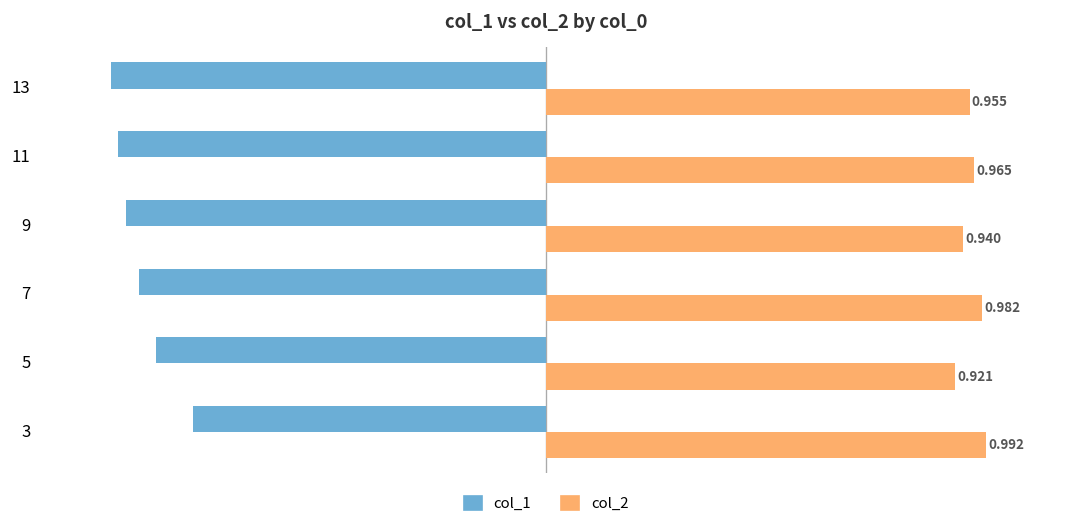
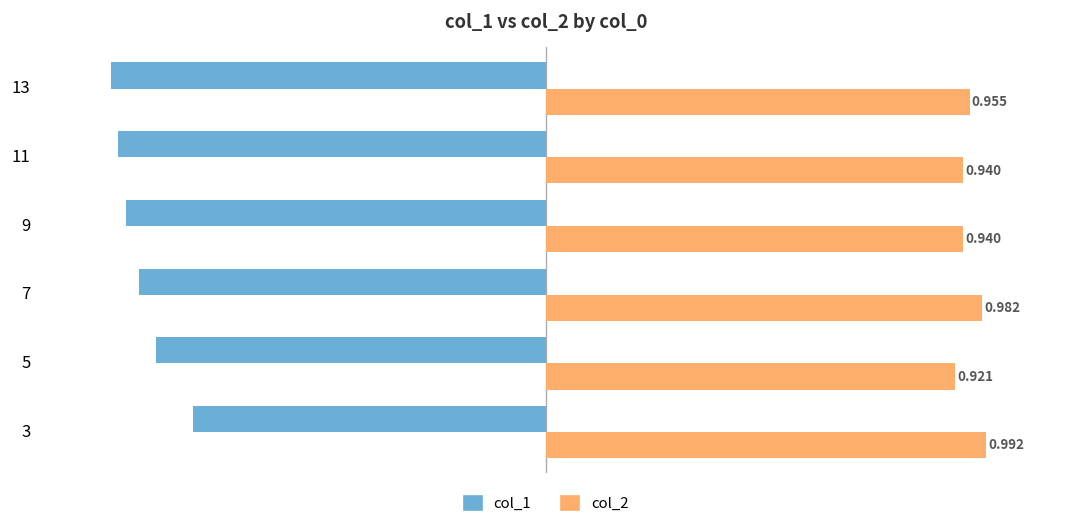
col_2, 11: 0.965 -> 0.940
